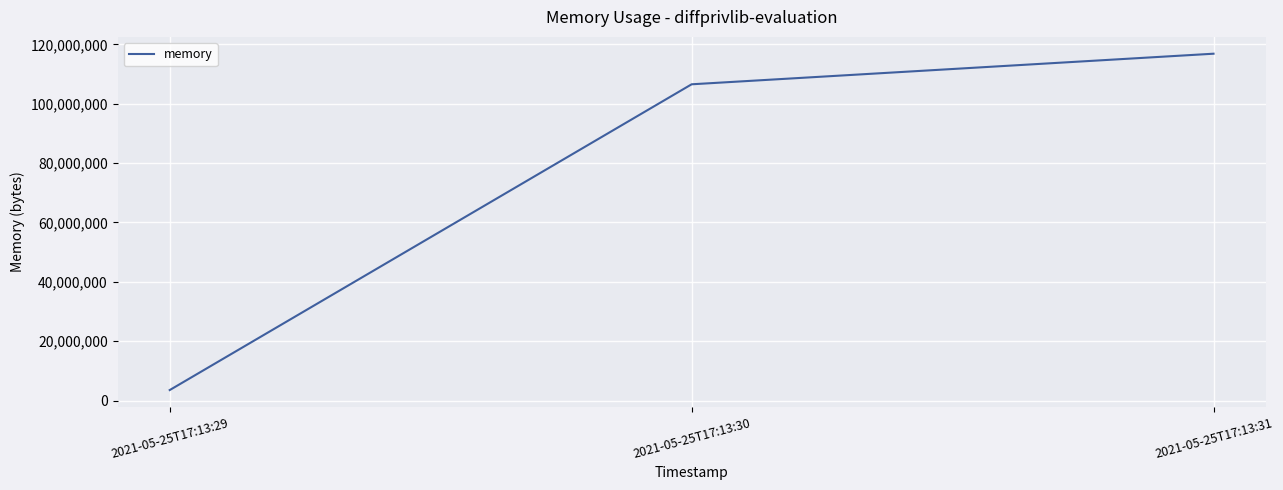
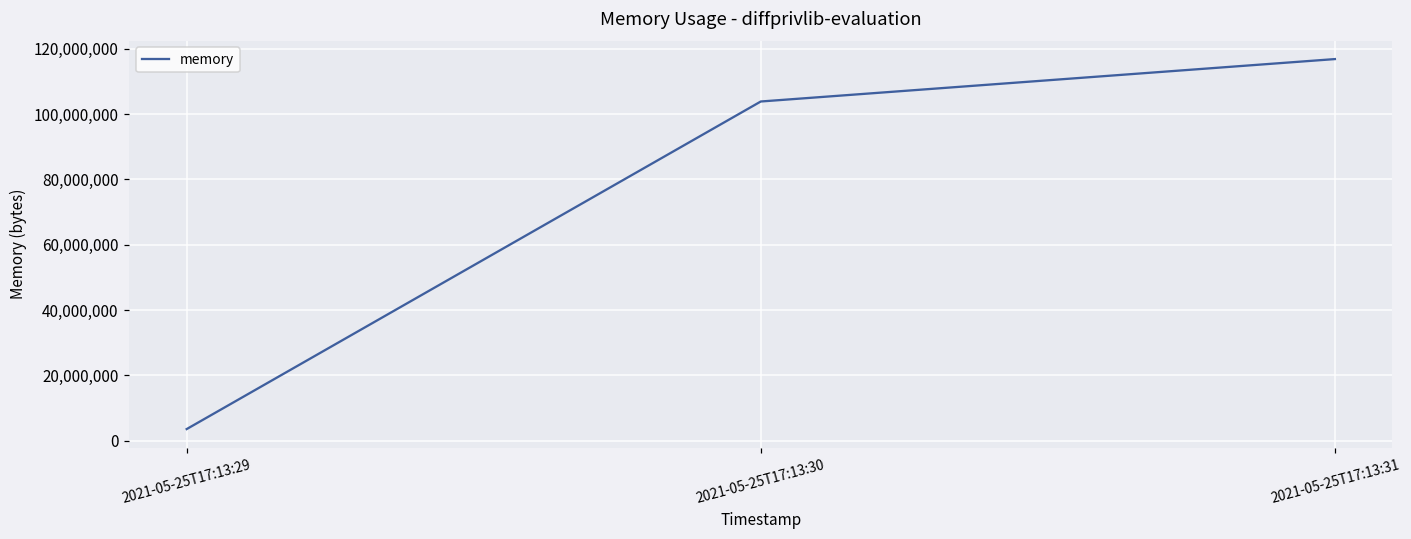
2021-05-25T17:13:30: 107,000,000 -> 104,000,000
